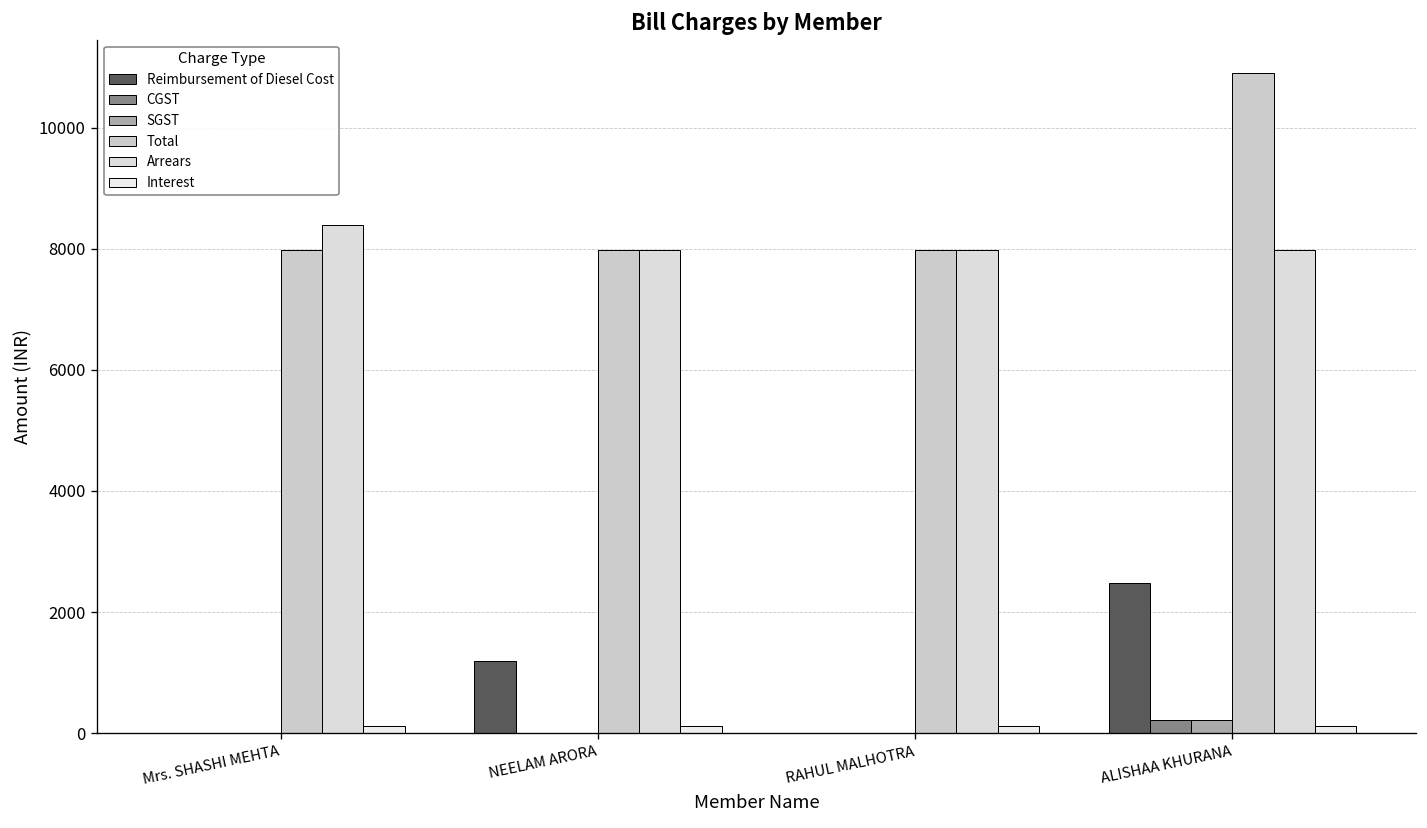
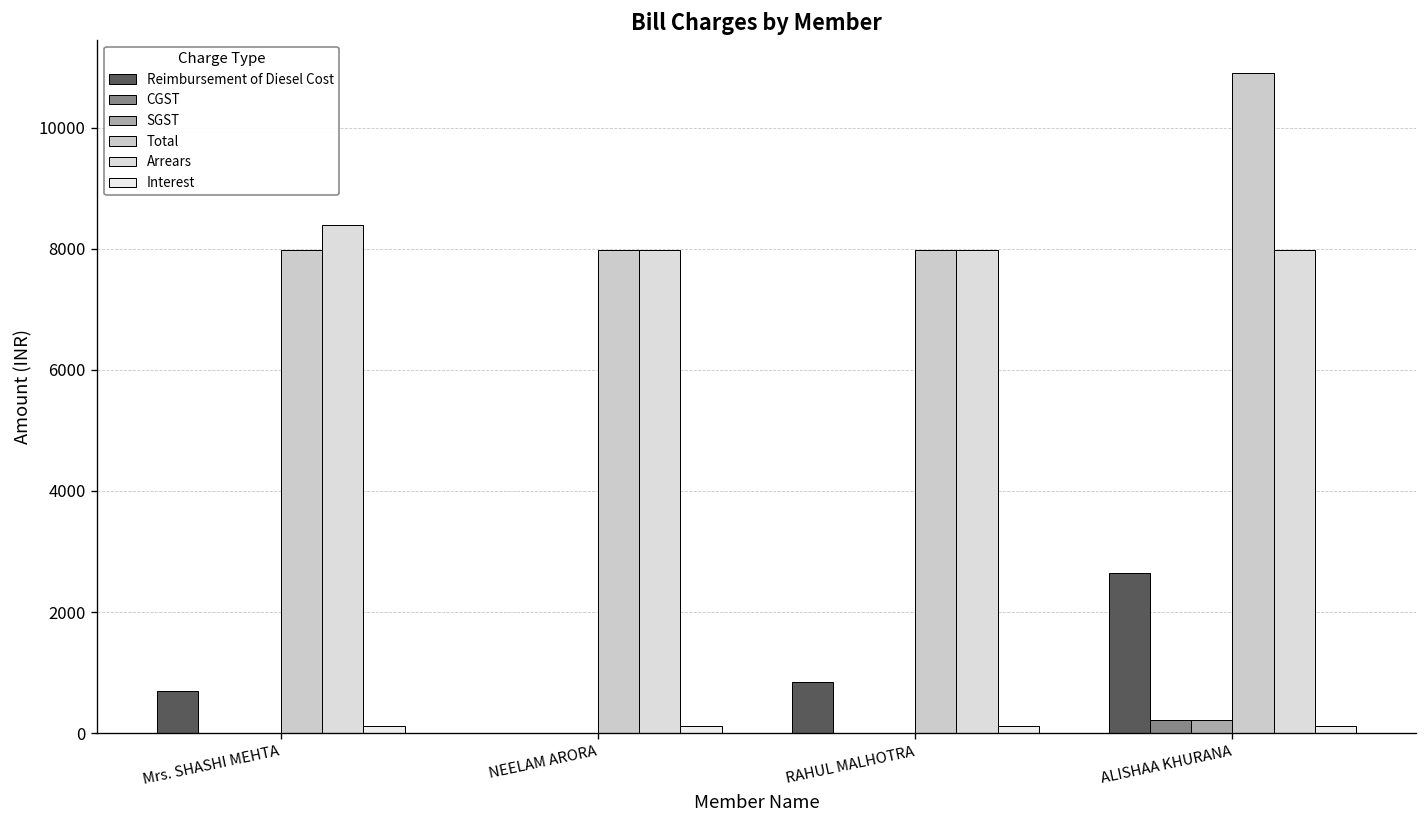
Reimbursement of Diesel Cost, Mrs. SHASHI MEHTA: 0 -> 700
Reimbursement of Diesel Cost, NEELAM ARORA: 1200 -> 0
Reimbursement of Diesel Cost, RAHUL MALHOTRA: 0 -> 800
Reimbursement of Diesel Cost, ALISHAA KHURANA: 2500 -> 2600
